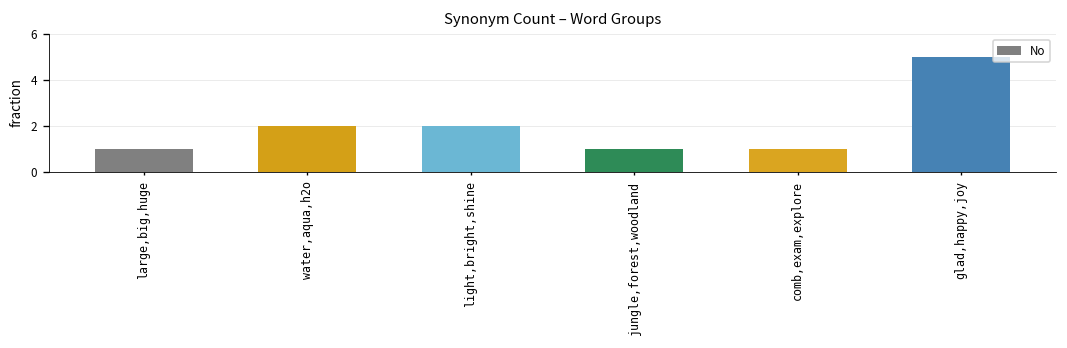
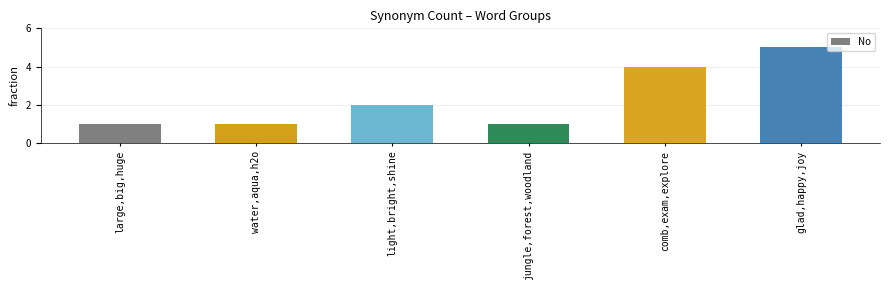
water,aqua,h2o: 2 -> 1
comb,exam,explore: 1 -> 4
